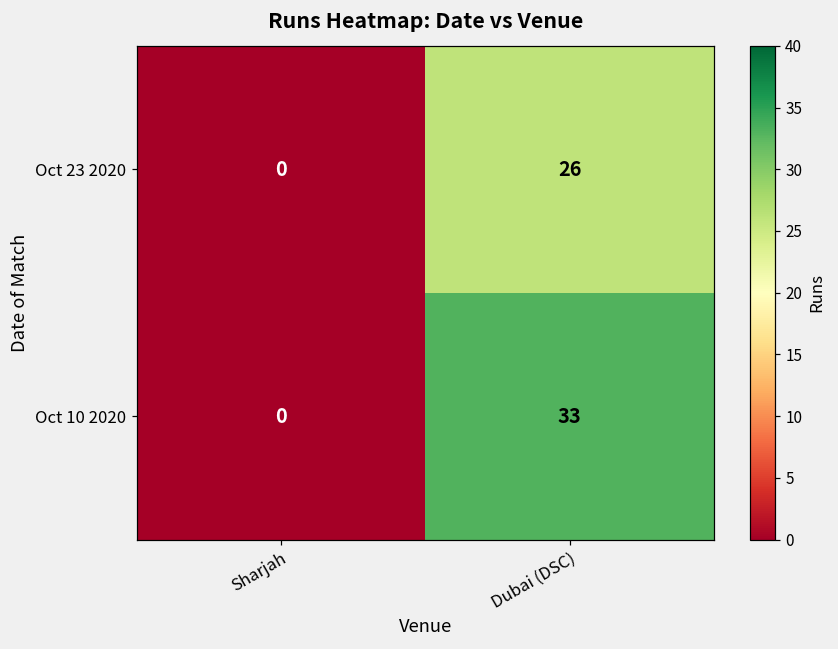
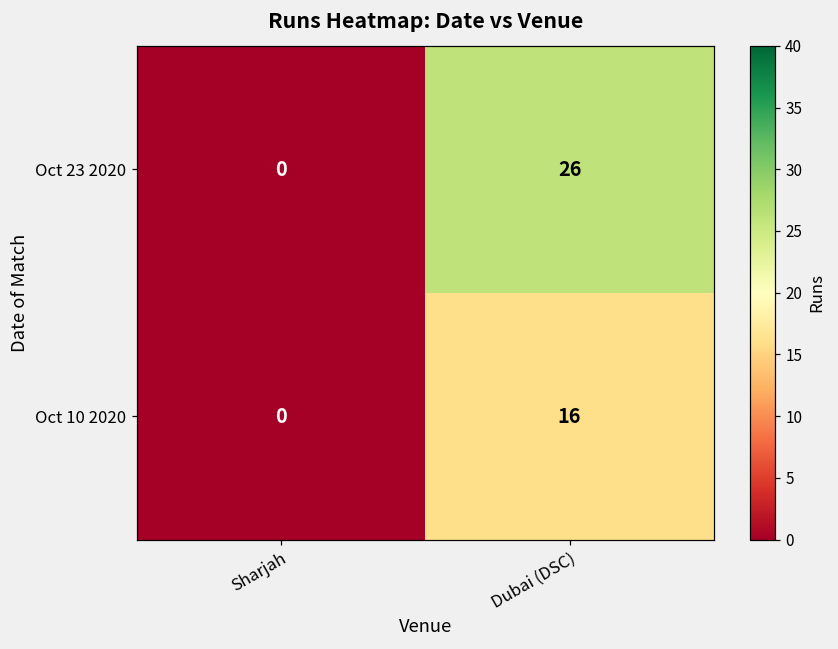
Oct 10 2020, Dubai (DSC): 33 -> 16
